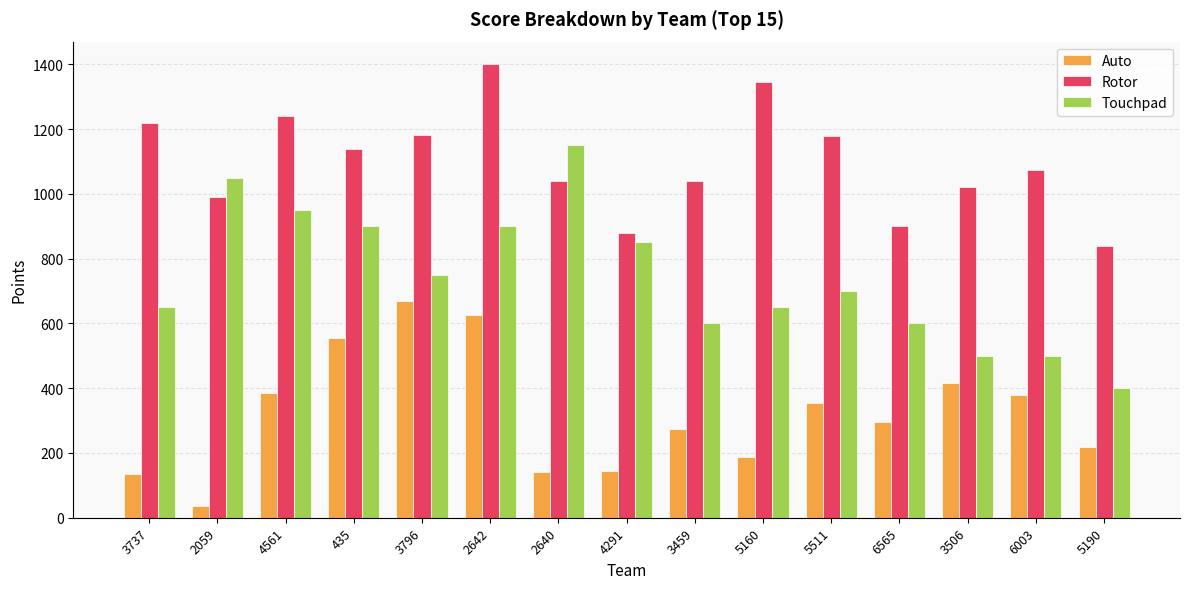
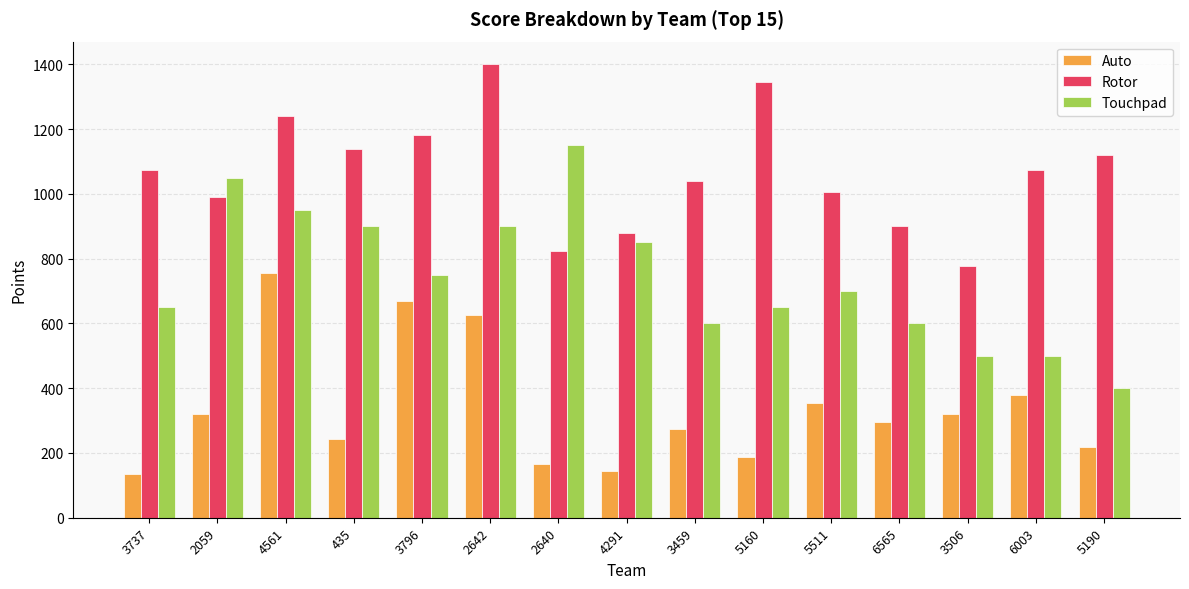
Rotor, 3737: 1220 -> 1070
Auto, 2059: 40 -> 320
Auto, 4561: 390 -> 750
Auto, 435: 560 -> 240
Auto, 2640: 140 -> 170
Rotor, 2640: 1040 -> 820
Rotor, 5511: 1180 -> 1010
Auto, 3506: 410 -> 320
Rotor, 3506: 1020 -> 780
Rotor, 5190: 840 -> 1120
